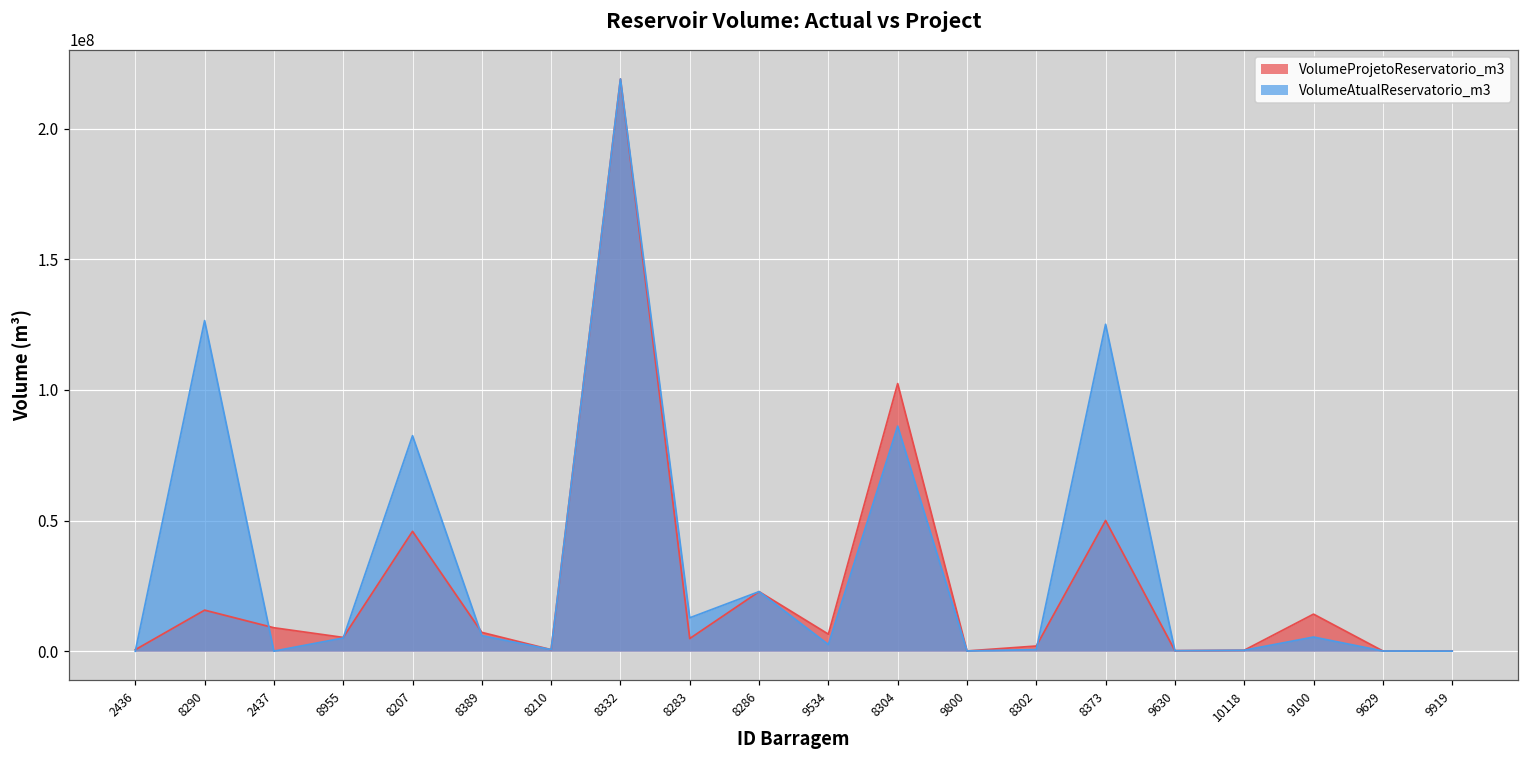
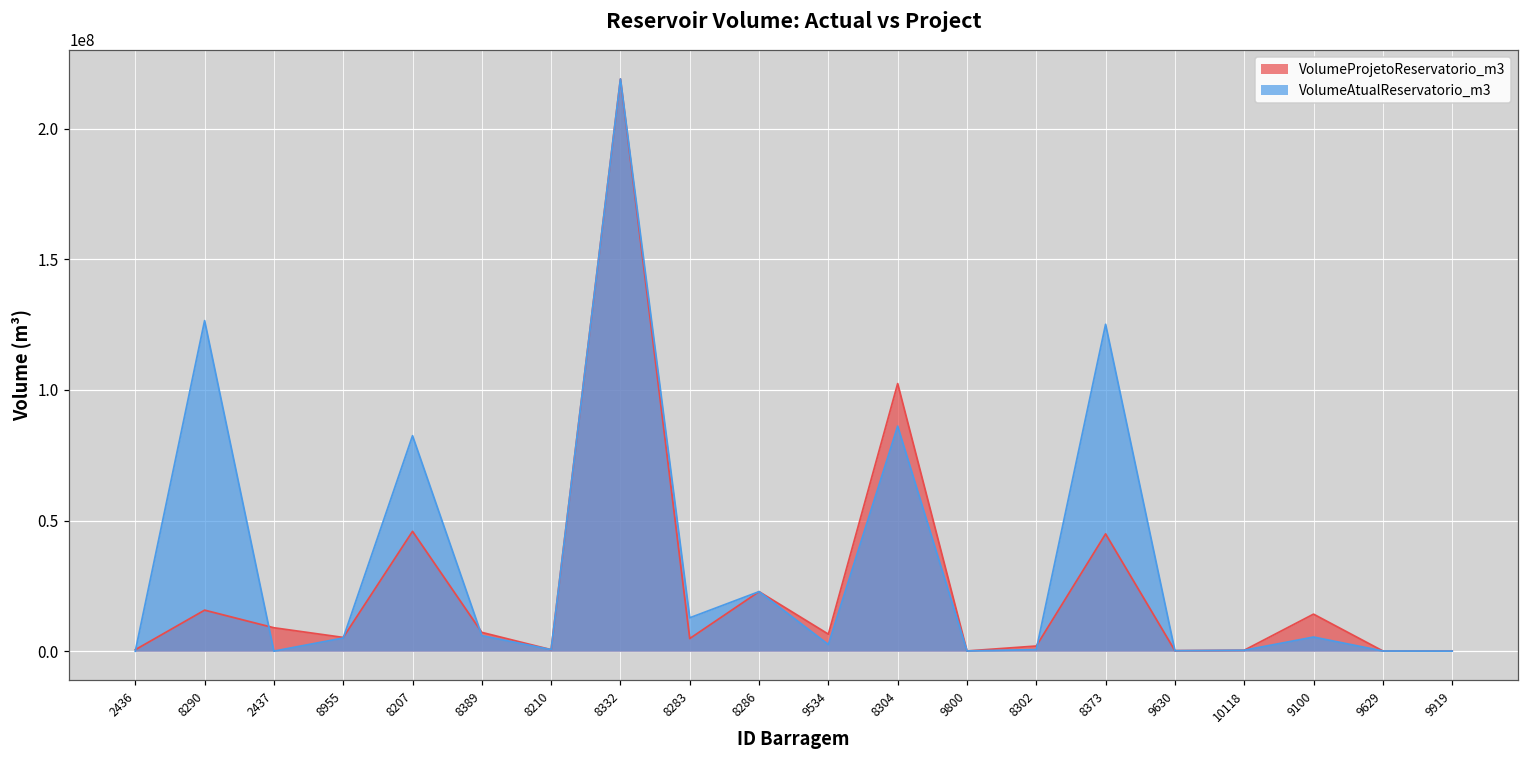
VolumeProjetoReservatorio_m3, 8373: 50000000 -> 45000000
